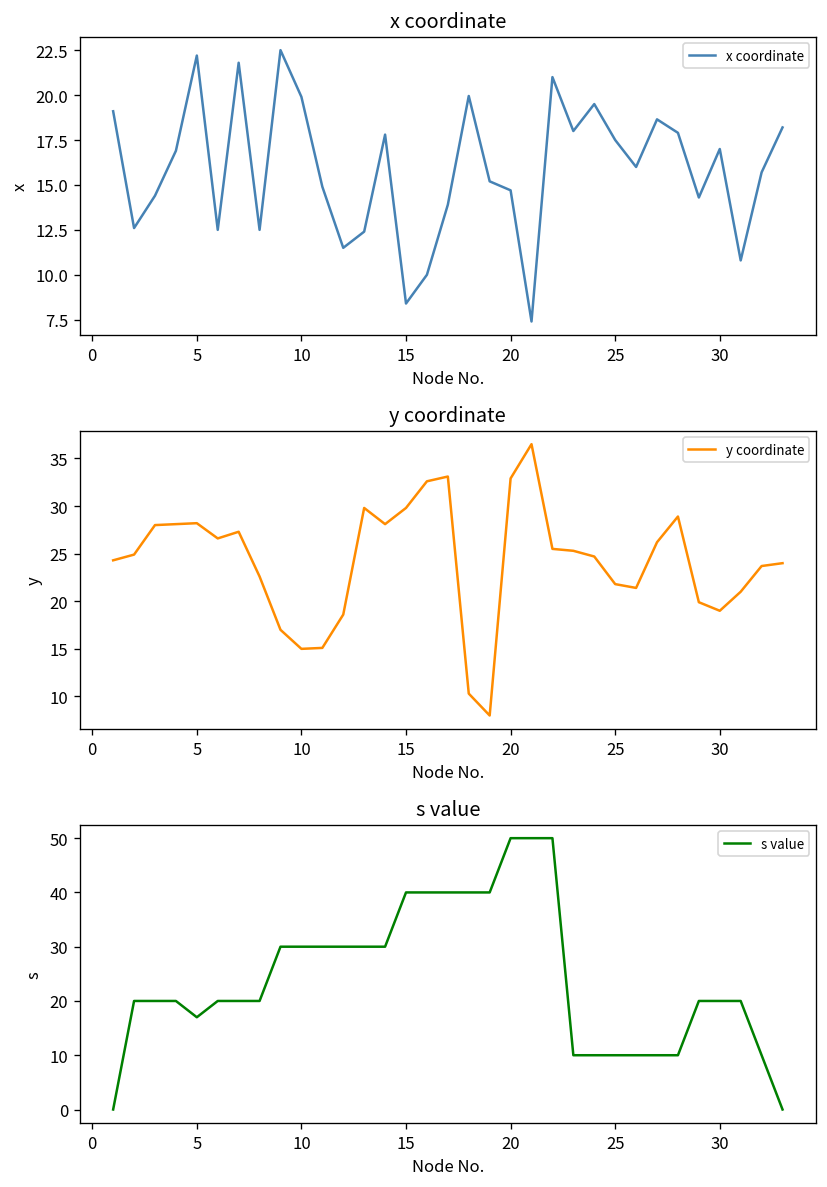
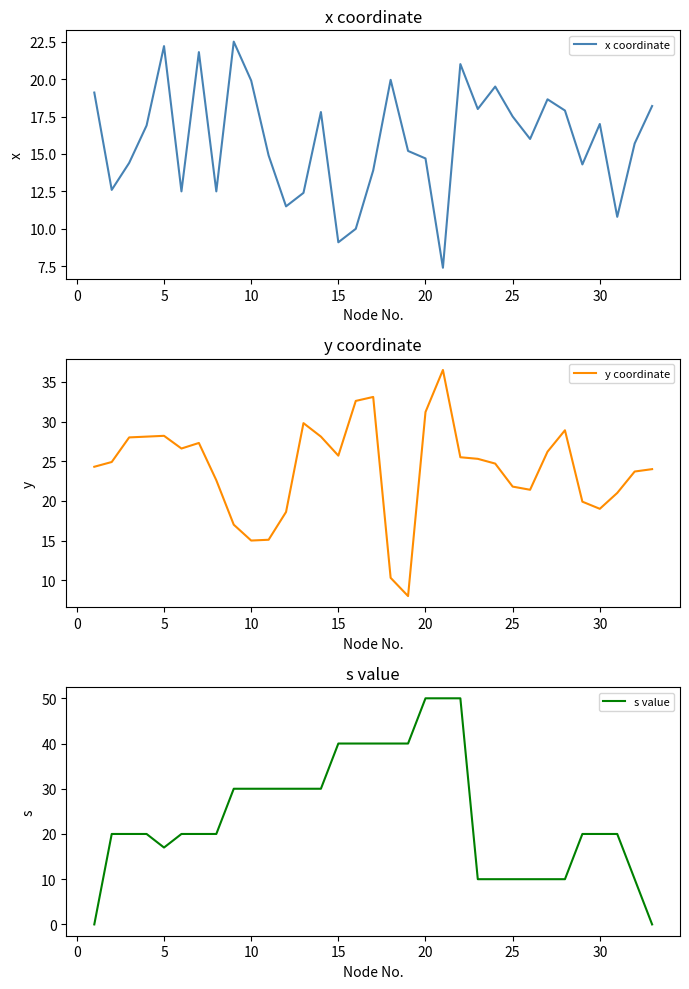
x coordinate, 15: 8.4 -> 9.1
y coordinate, 15: 30 -> 26
y coordinate, 20: 33 -> 31
